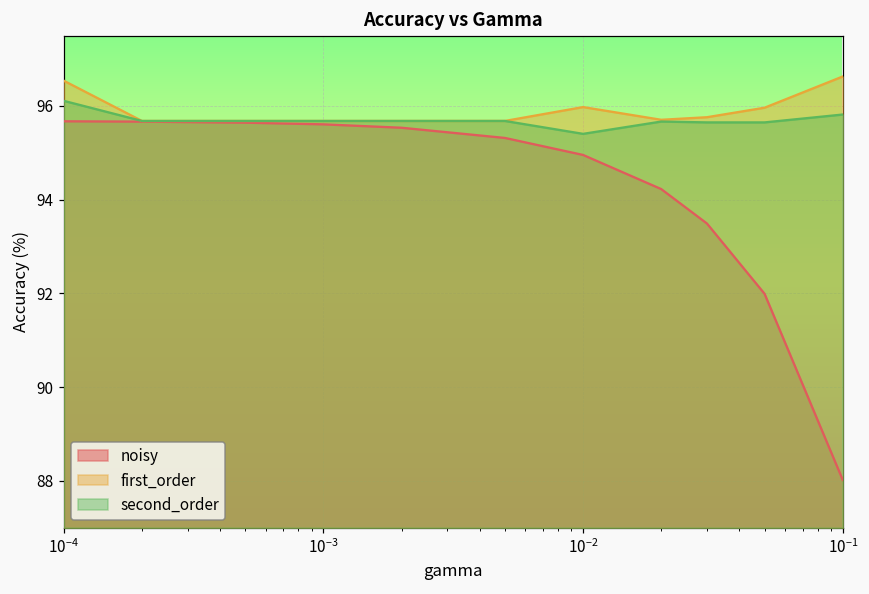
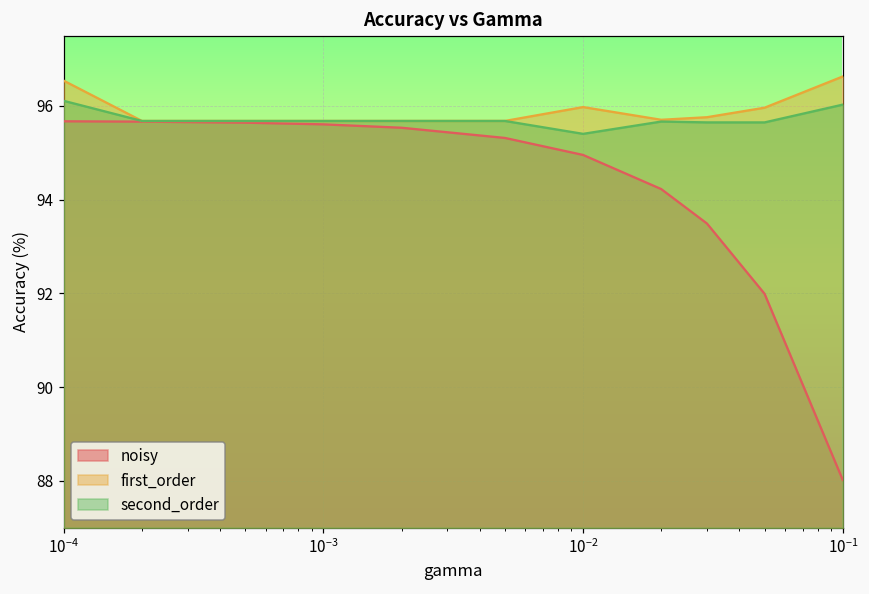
second_order, 10^-1: 95.8 -> 96.0
